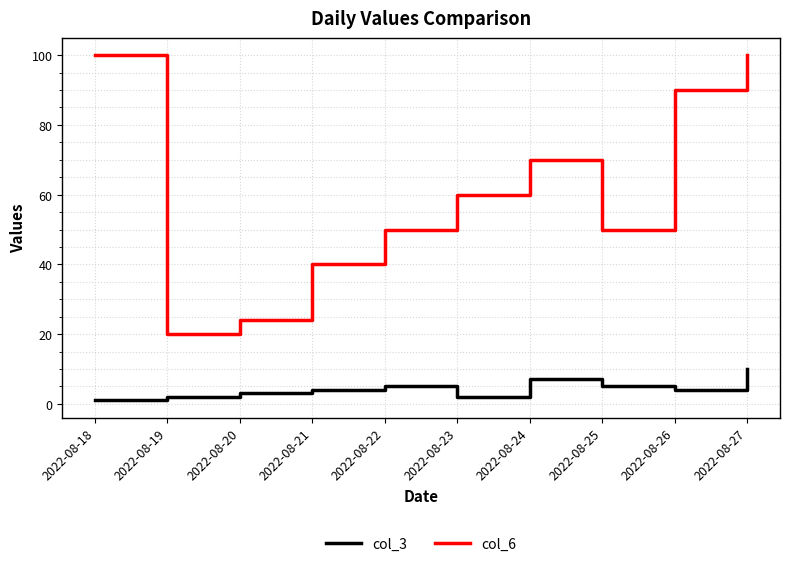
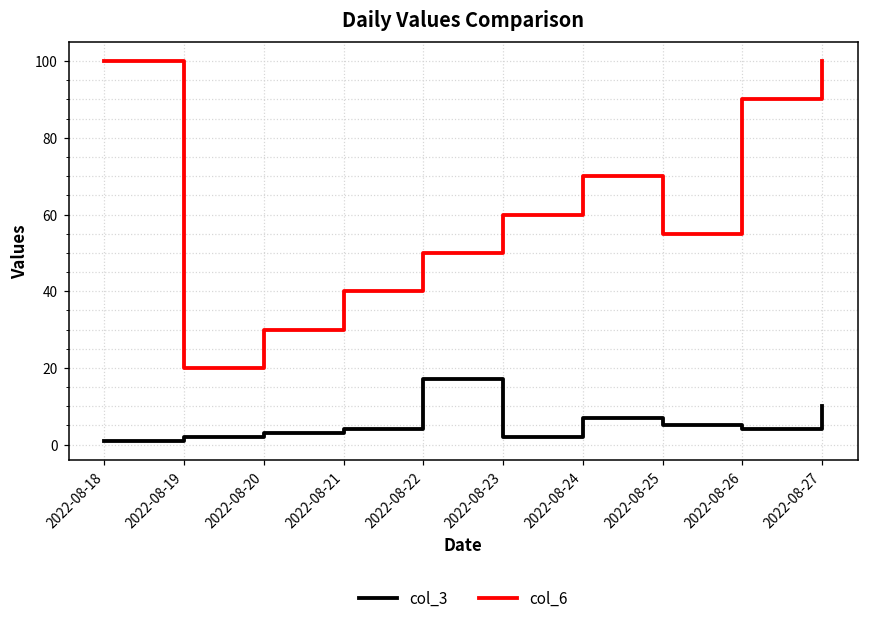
col_6, 2022-08-20: 24 -> 30
col_3, 2022-08-22: 5 -> 17
col_6, 2022-08-25: 50 -> 55
